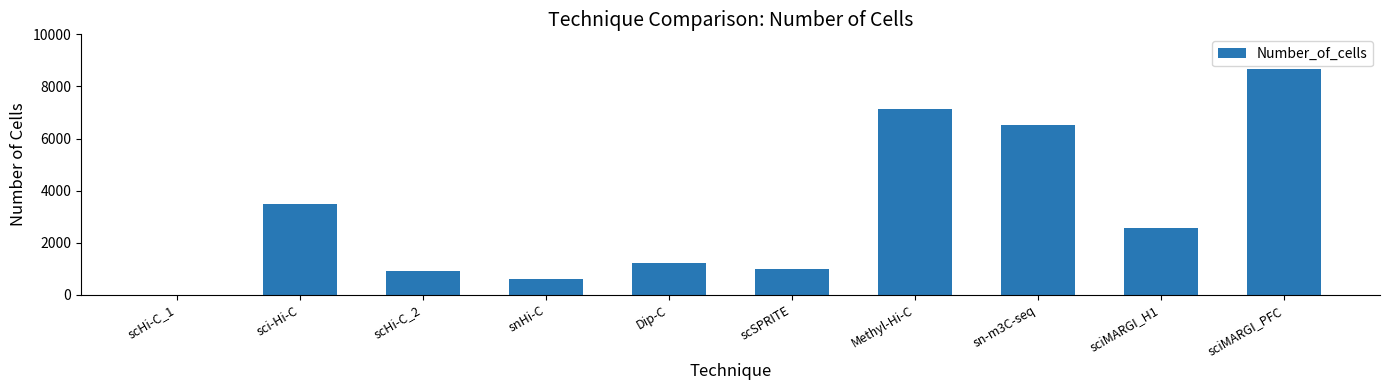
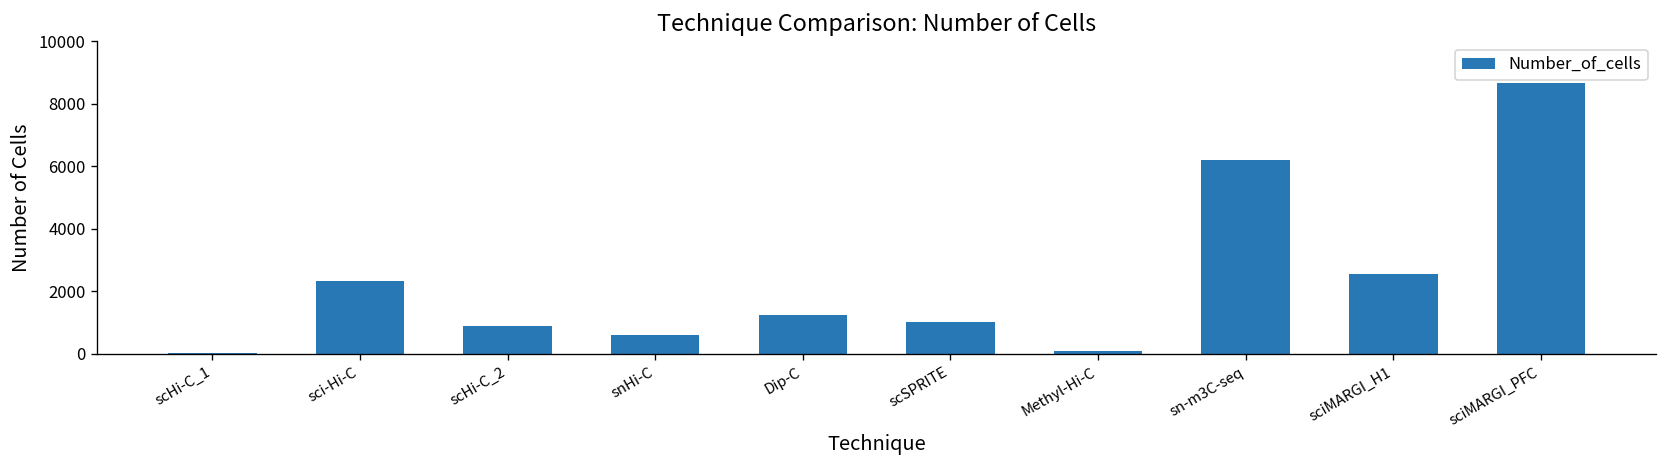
sci-Hi-C: 3500 -> 2300
Methyl-Hi-C: 7100 -> 100
sn-m3C-seq: 6500 -> 6200
